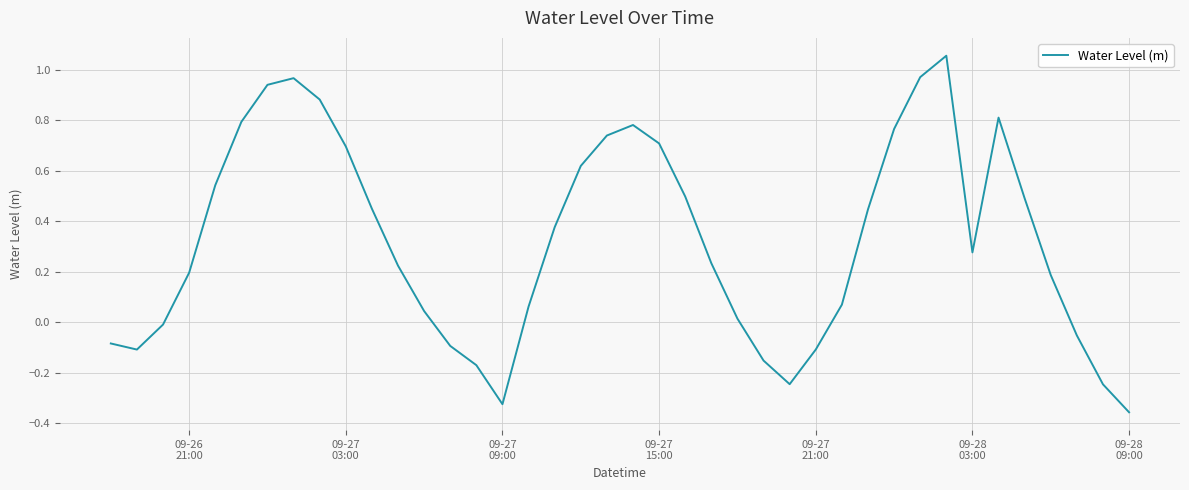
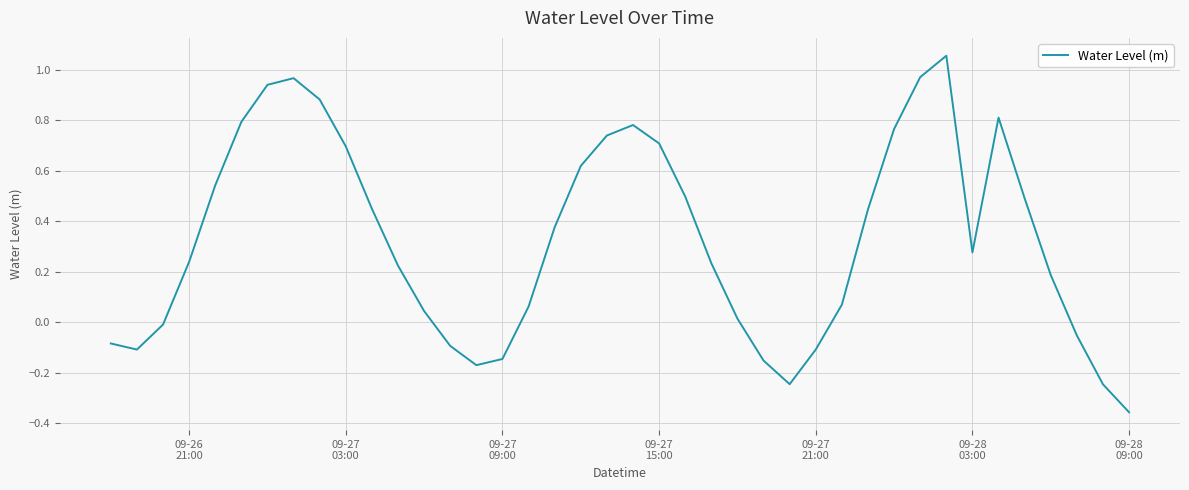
09-26 21:00: 0.20 -> 0.24
09-27 09:00: -0.33 -> -0.15
